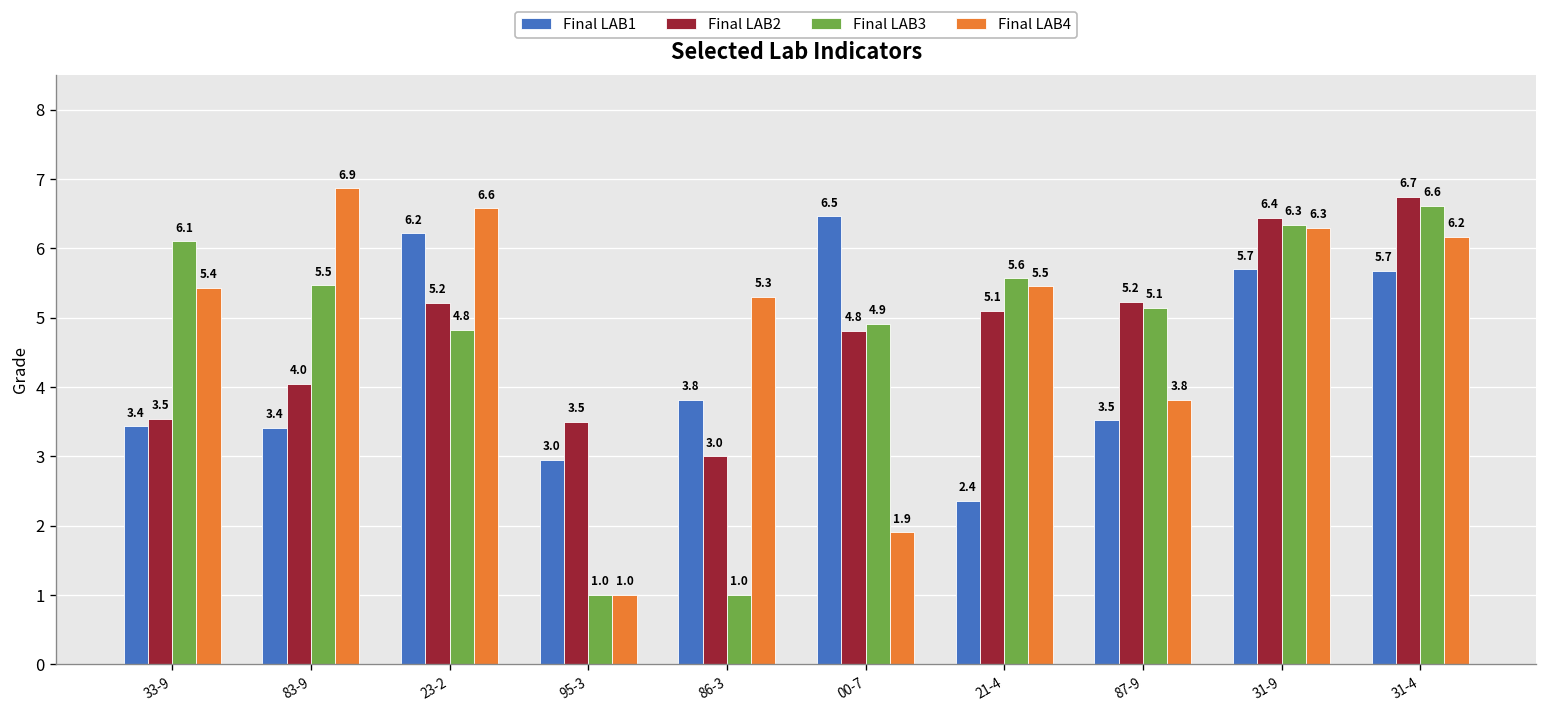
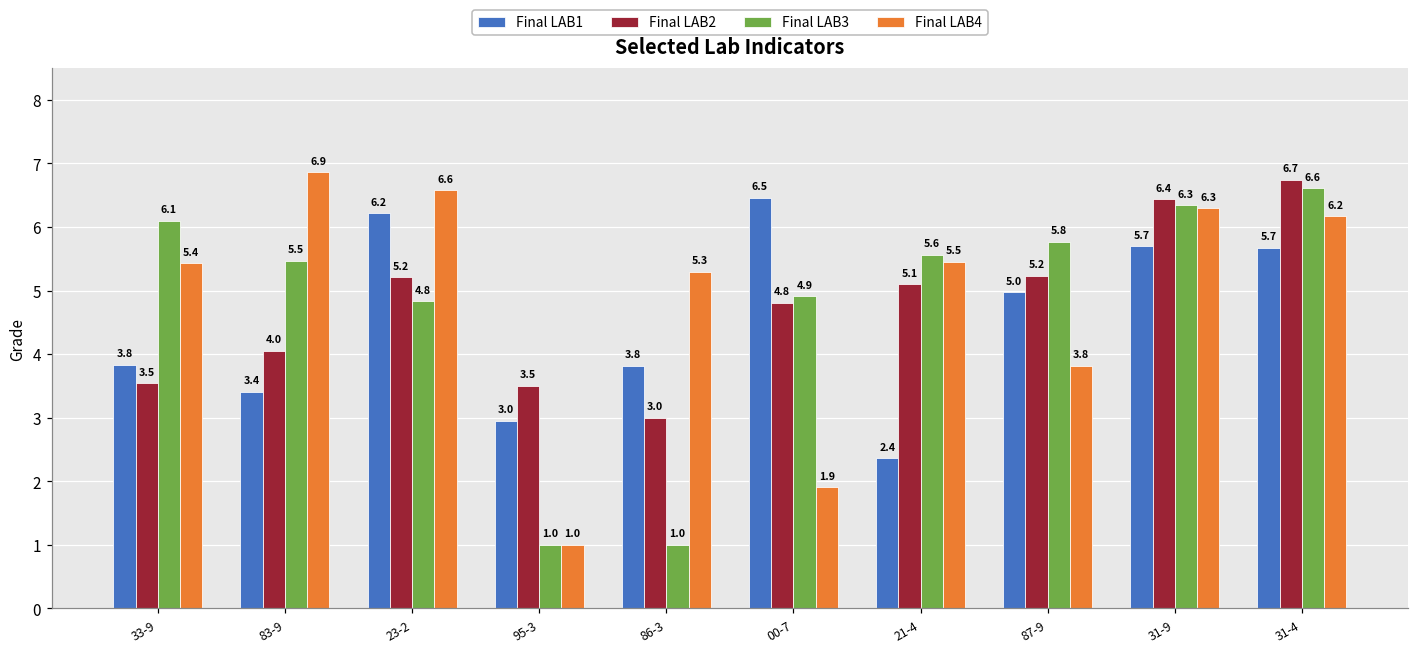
Final LAB1, 33-9: 3.4 -> 3.8
Final LAB1, 87-9: 3.5 -> 5.0
Final LAB3, 87-9: 5.1 -> 5.8
